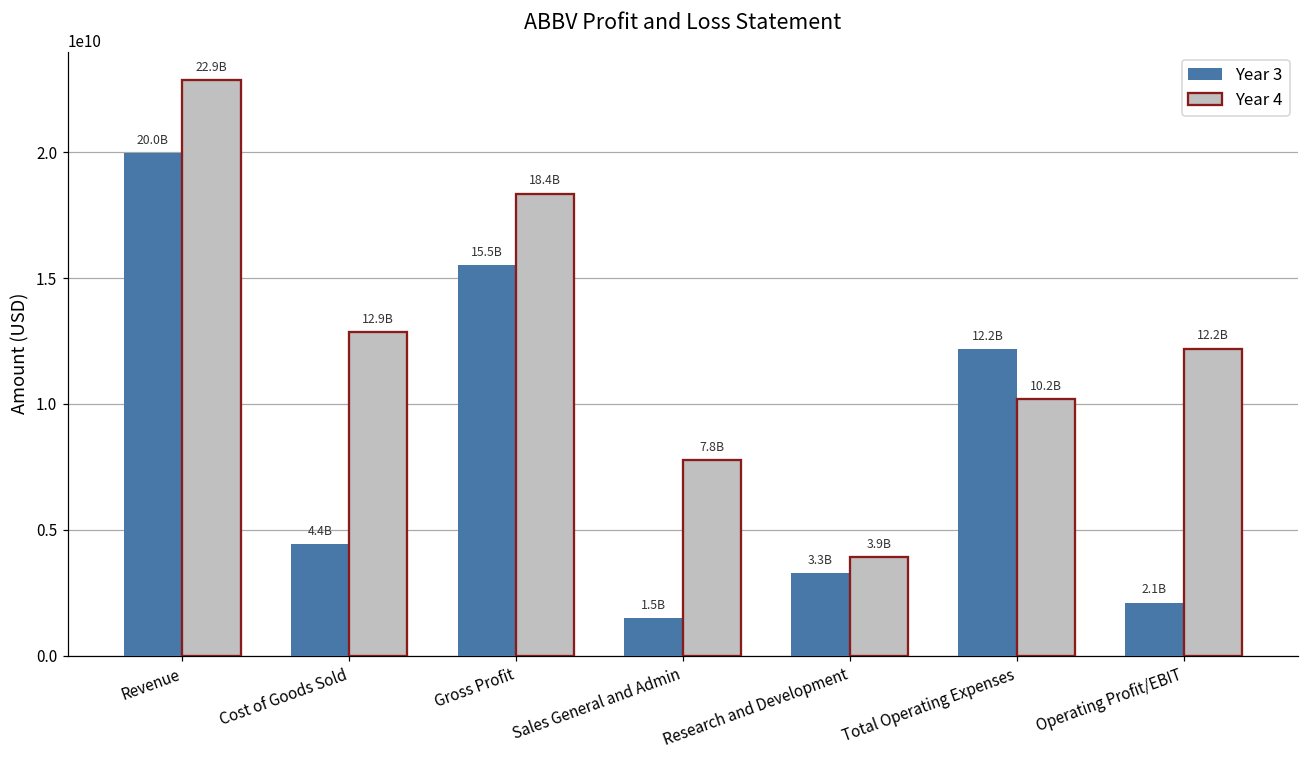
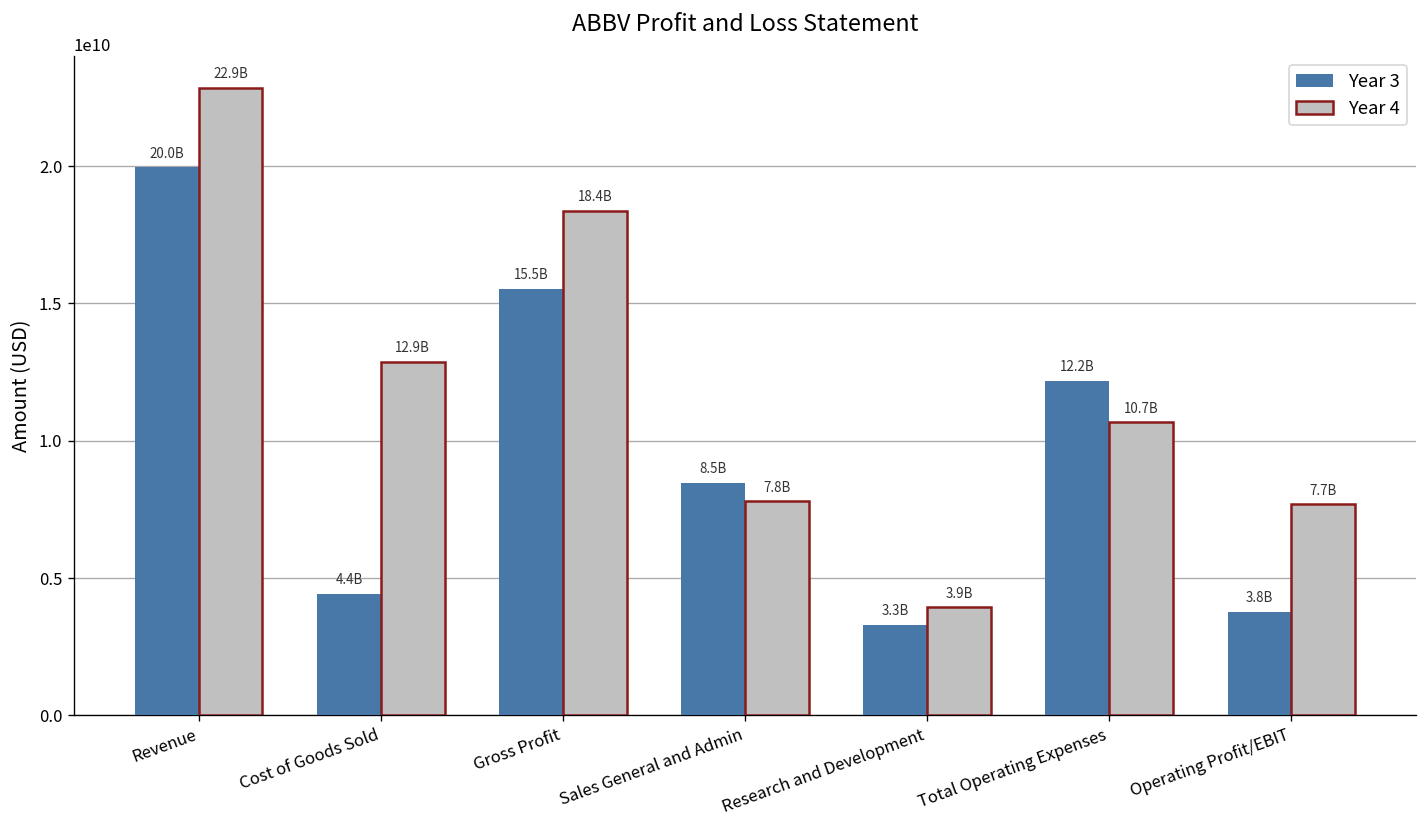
Year 3, Sales General and Admin: 1.5B -> 8.5B
Year 4, Total Operating Expenses: 10.2B -> 10.7B
Year 3, Operating Profit/EBIT: 2.1B -> 3.8B
Year 4, Operating Profit/EBIT: 12.2B -> 7.7B
